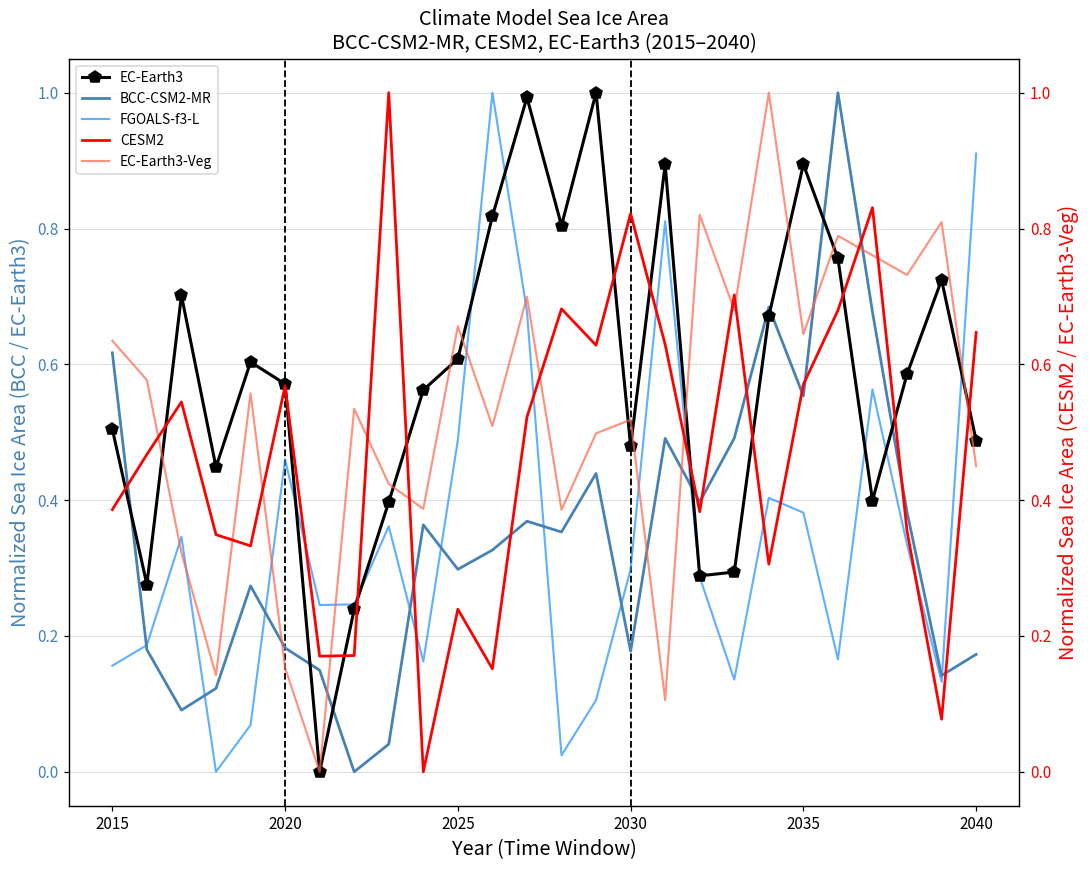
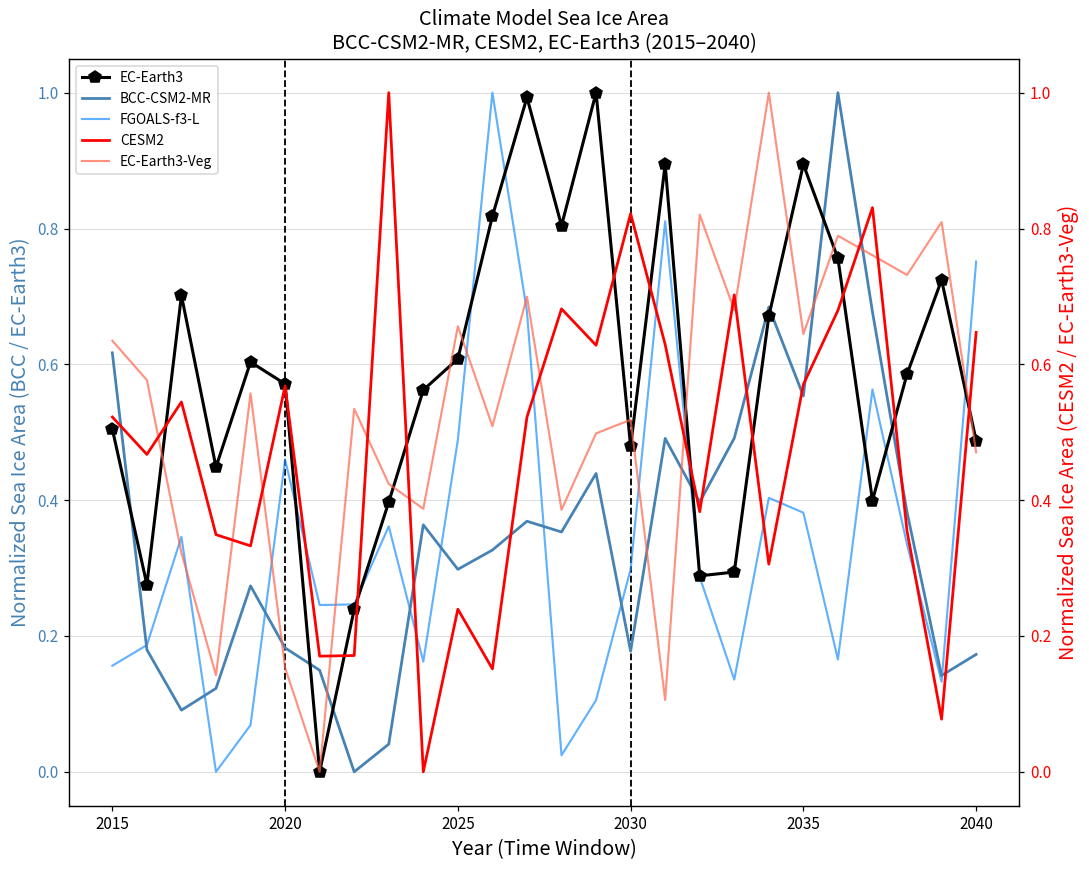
FGOALS-f3-L, 2040: 0.91 -> 0.75
CESM2, 2015: 0.39 -> 0.52
EC-Earth3-Veg, 2040: 0.45 -> 0.47
